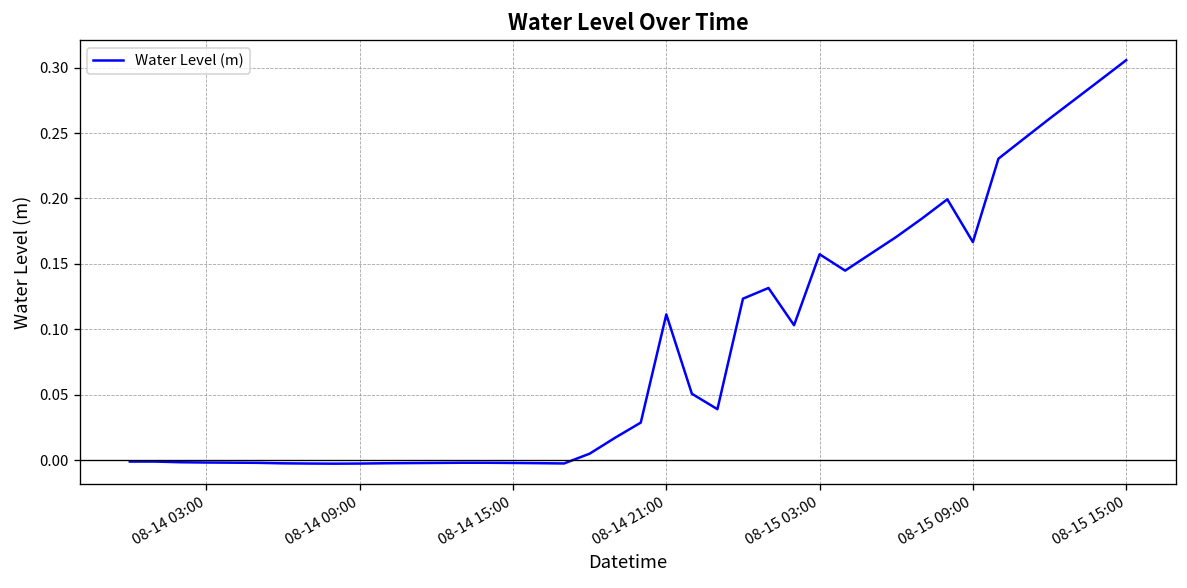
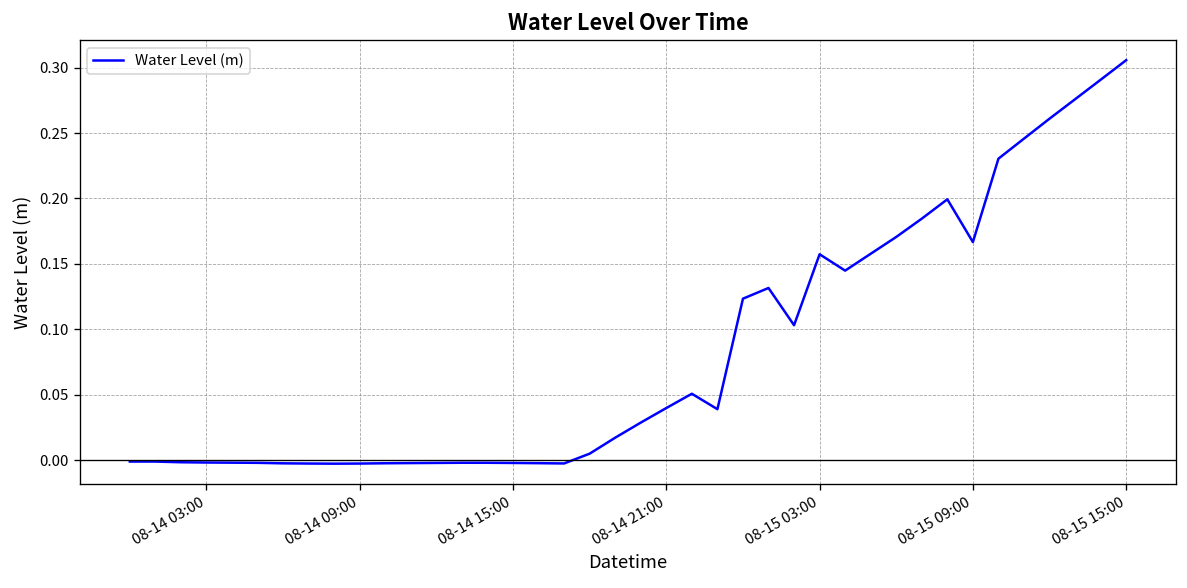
08-14 21:00: 0.111 -> 0.040
